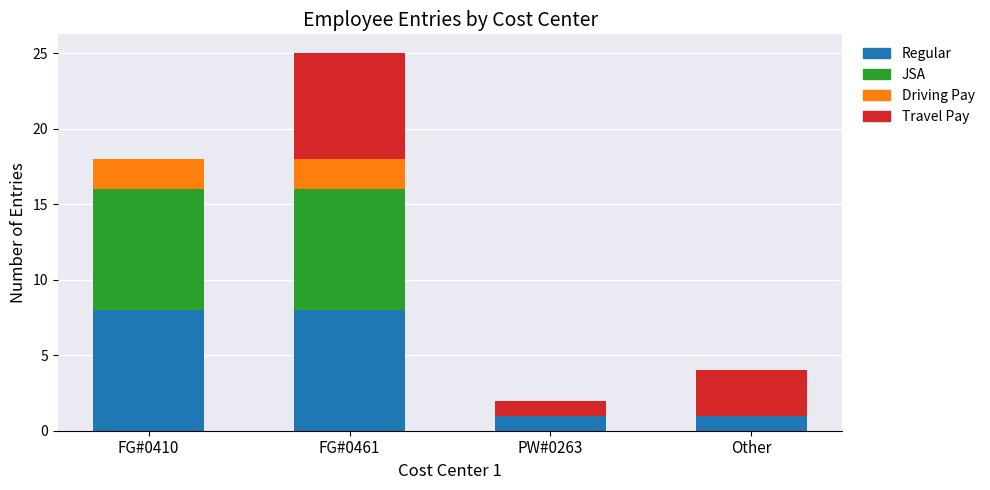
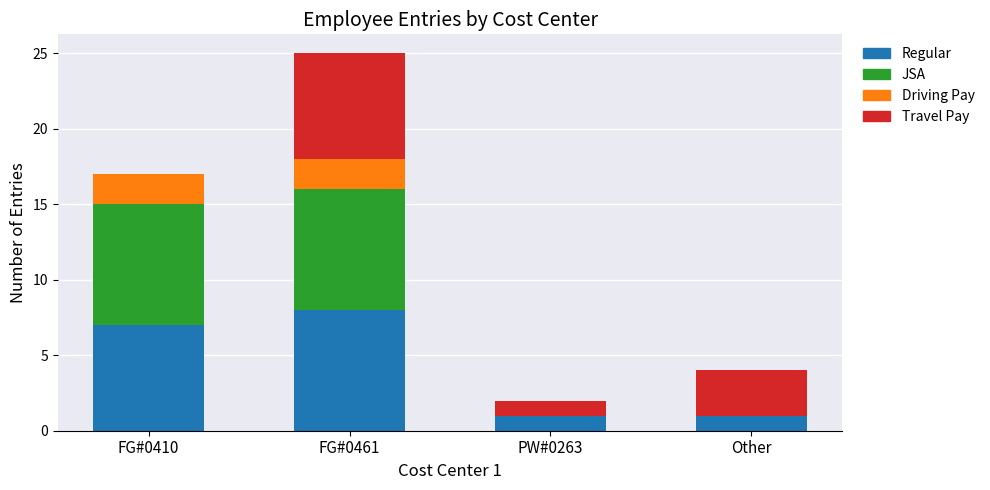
Regular, FG#0410: 8 -> 7
